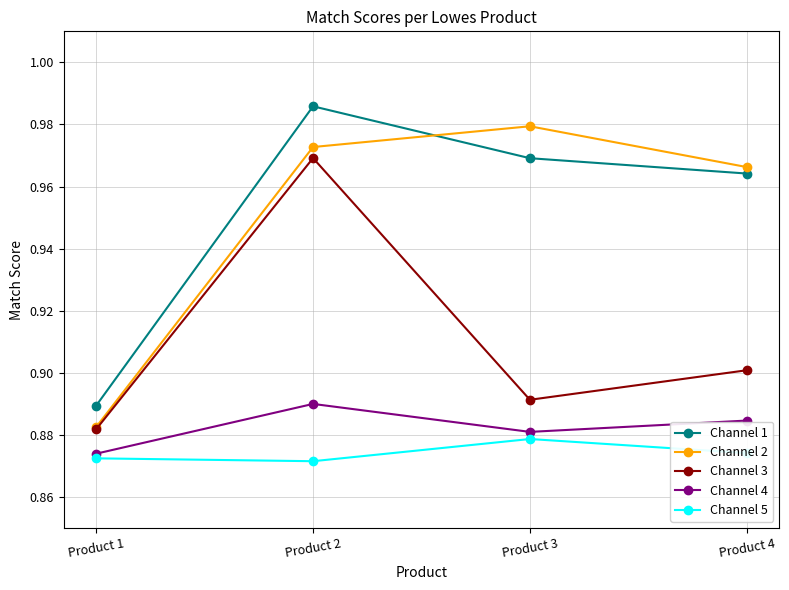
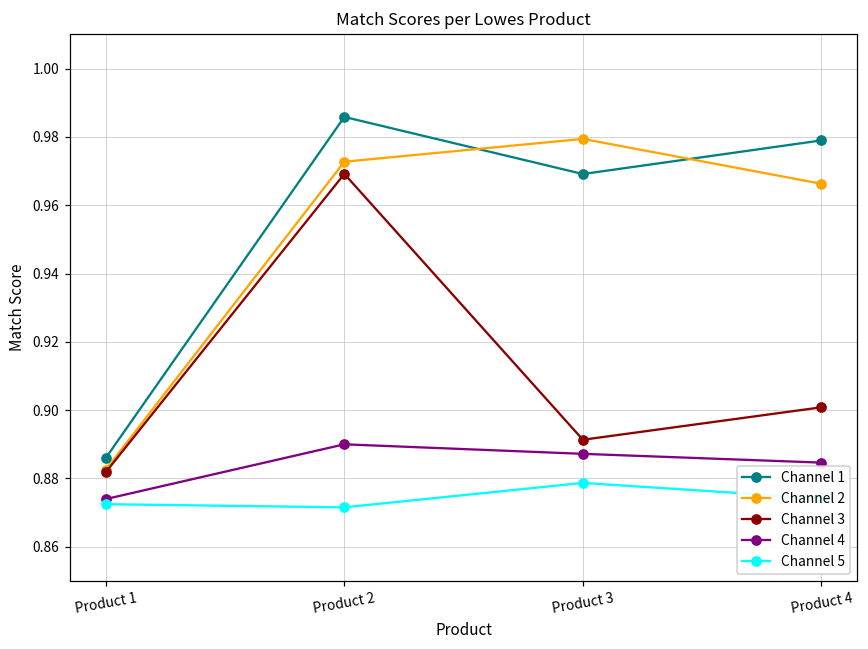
Channel 1, Product 1: 0.889 -> 0.886
Channel 4, Product 3: 0.881 -> 0.887
Channel 1, Product 4: 0.964 -> 0.979
